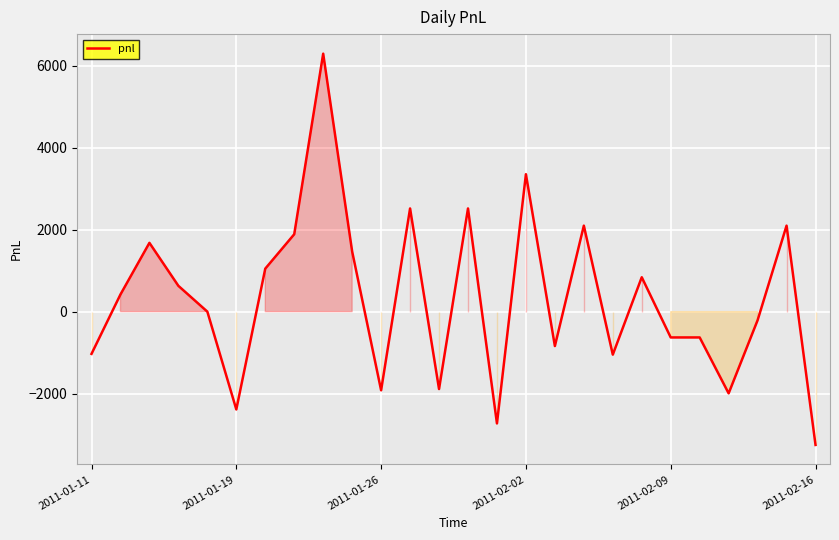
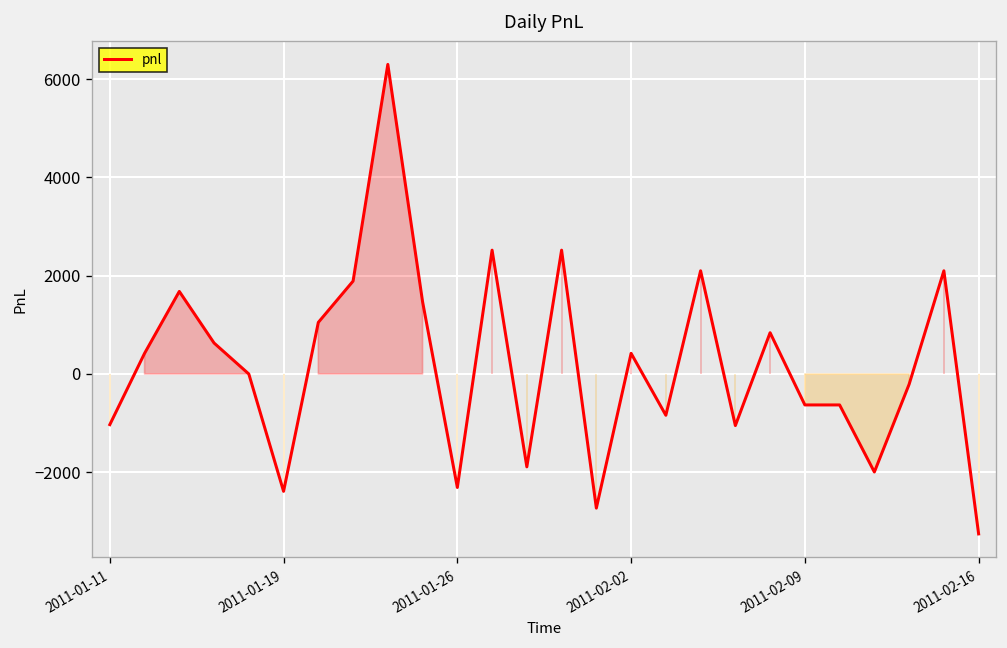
2011-01-26: -1900 -> -2300
2011-02-02: 3400 -> 400
